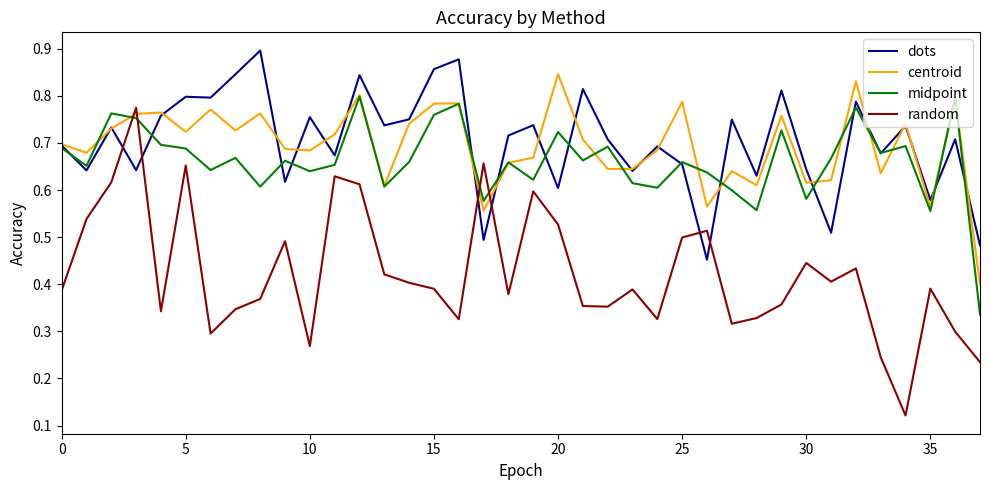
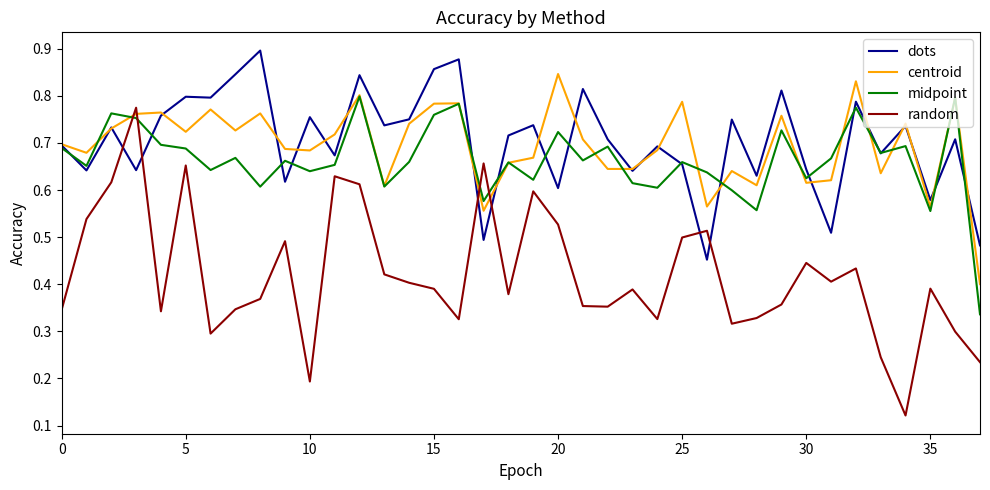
random, 0: 0.39 -> 0.35
random, 10: 0.27 -> 0.19
midpoint, 30: 0.58 -> 0.63
